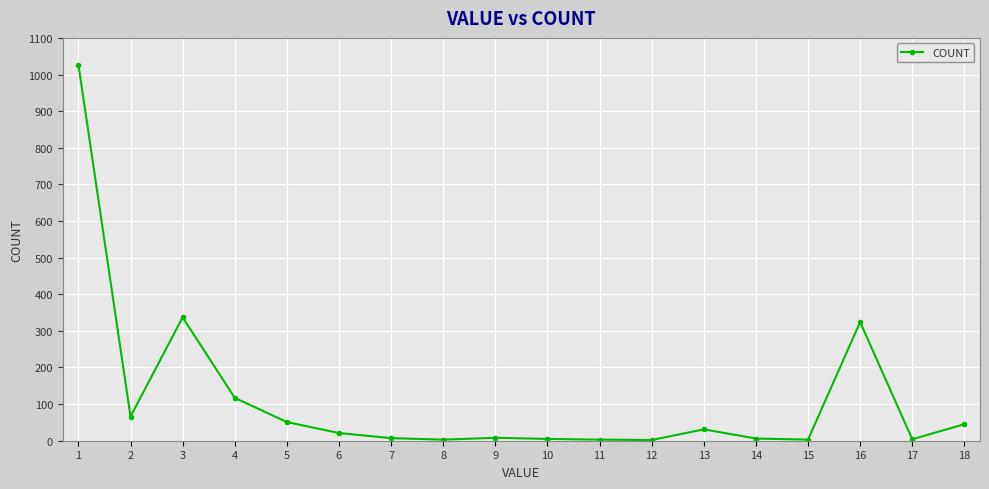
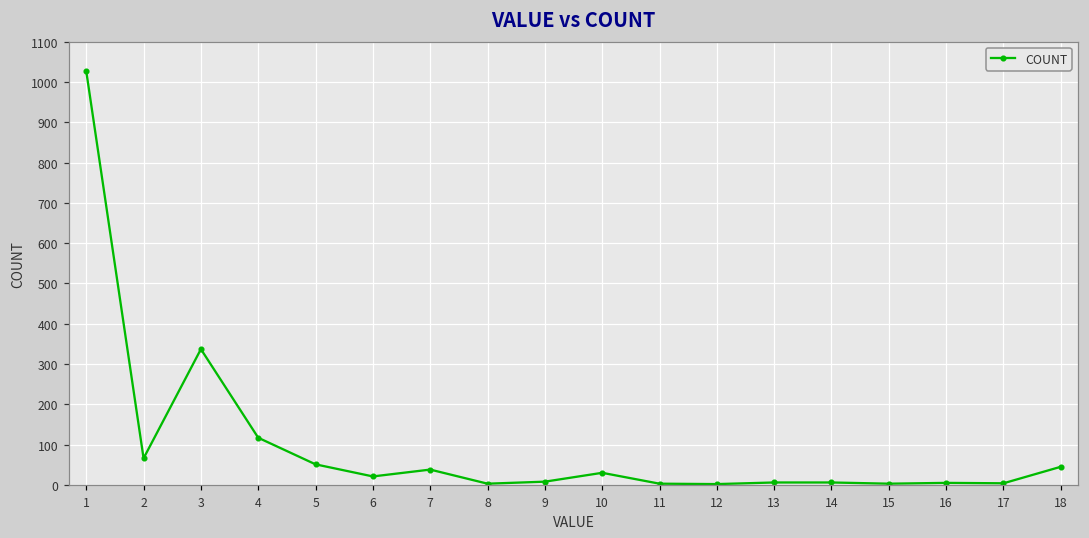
7: 10 -> 40
10: 10 -> 30
13: 30 -> 10
16: 320 -> 10
